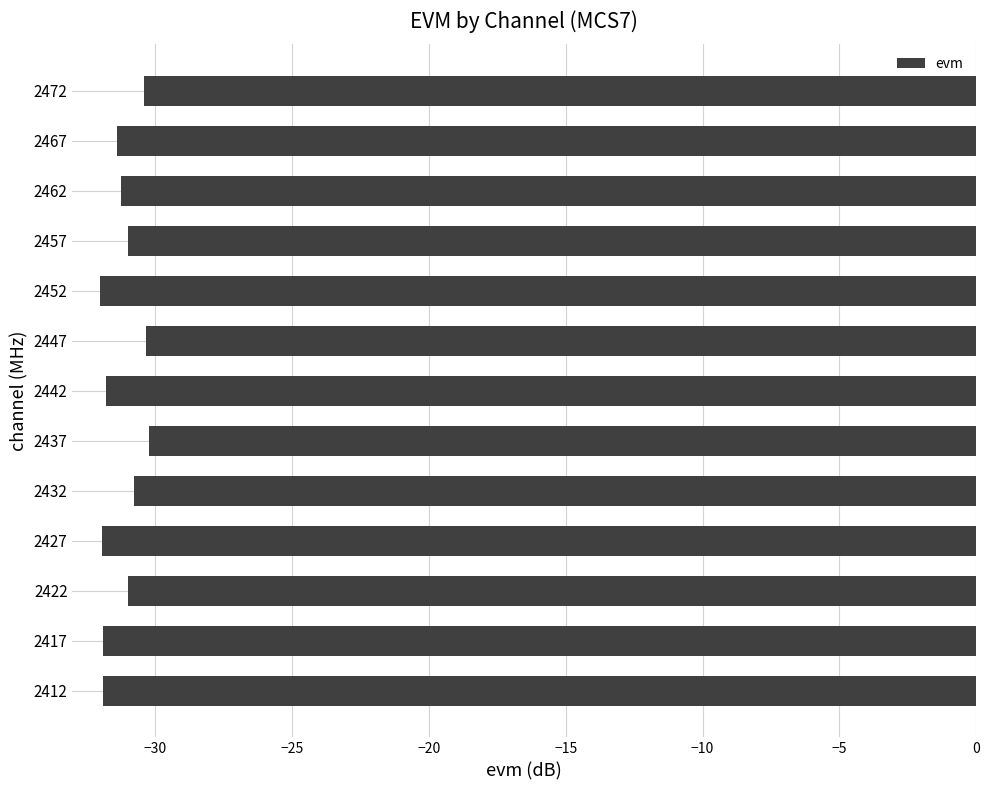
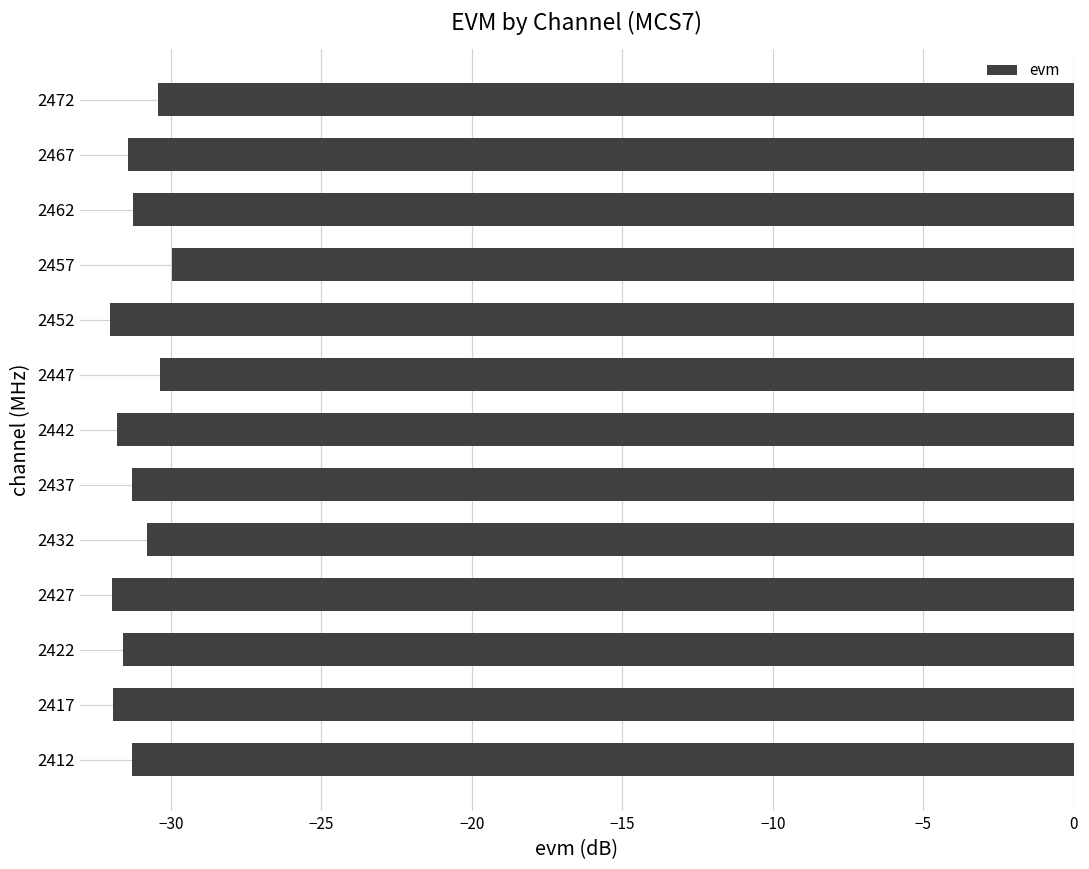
2457: -31.0 -> -30.0
2437: -30.2 -> -31.3
2422: -31.0 -> -31.6
2412: -31.9 -> -31.3
